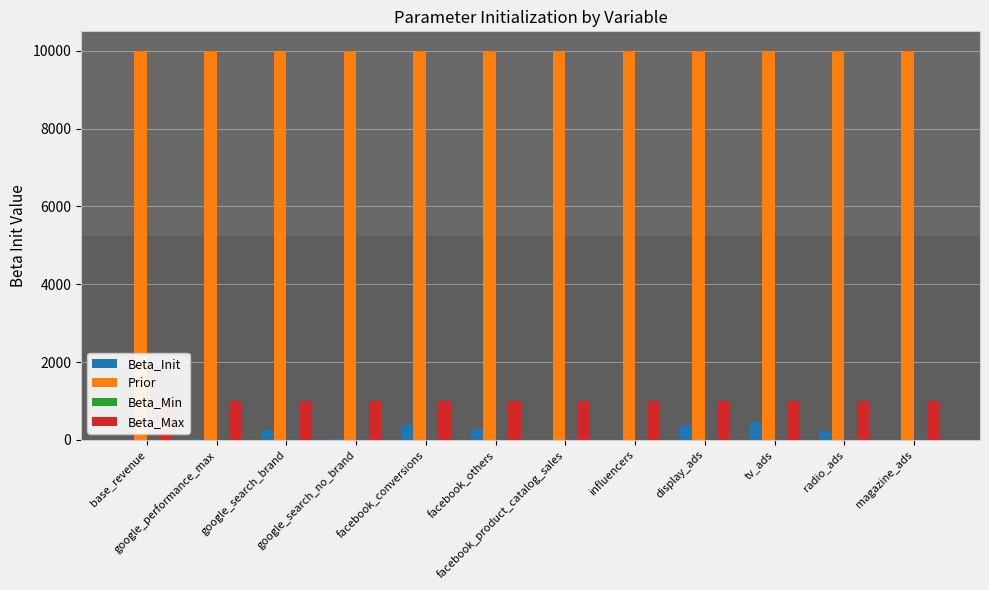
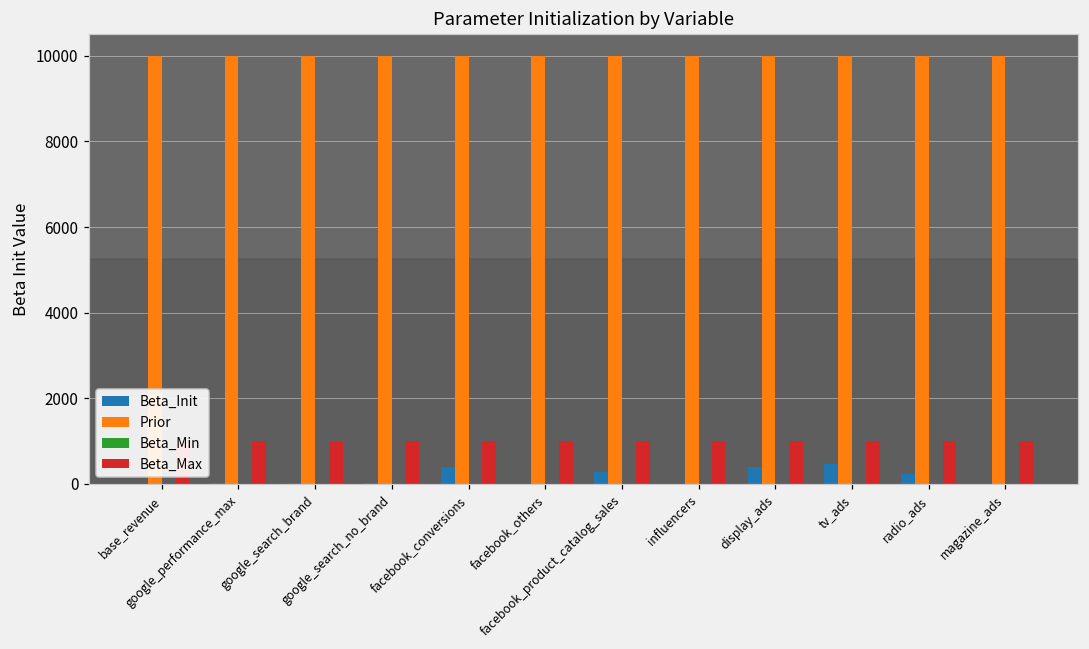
Beta_Init, google_search_brand: 300 -> 0
Beta_Init, facebook_others: 300 -> 0
Beta_Init, facebook_product_catalog_sales: 0 -> 300
